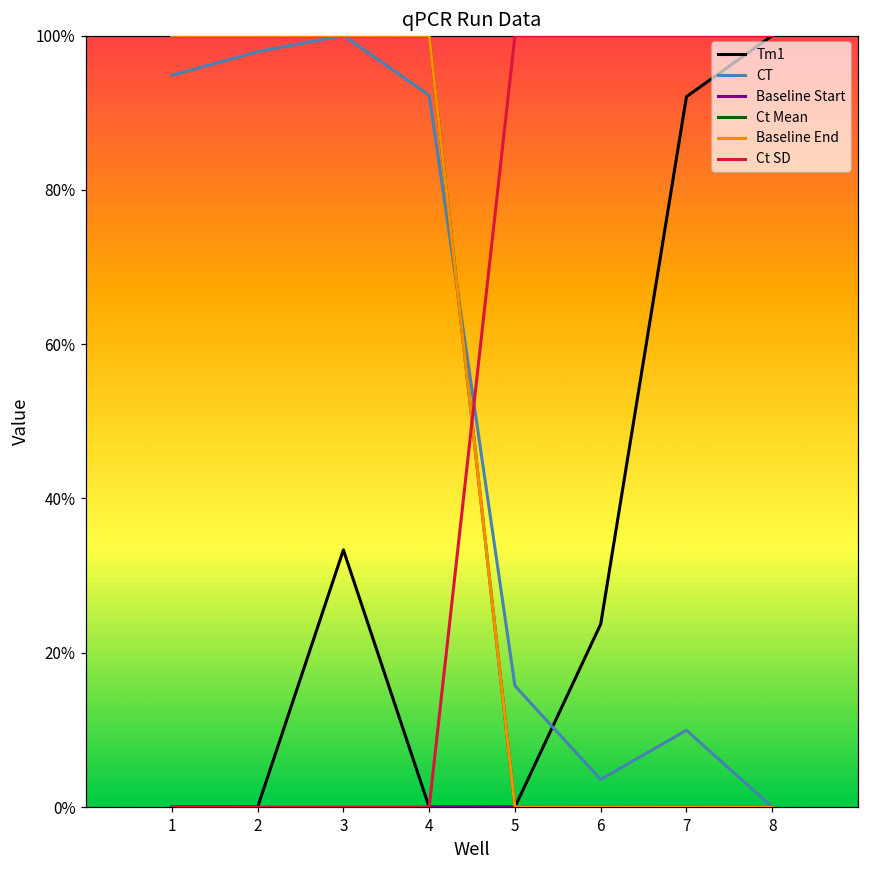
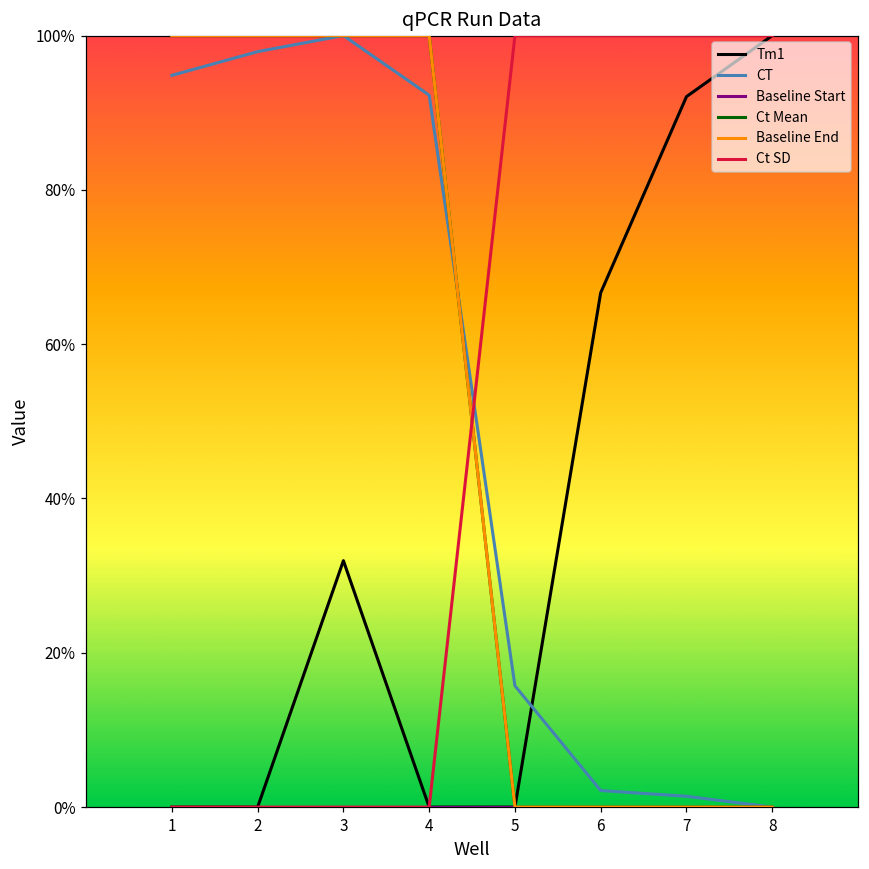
Tm1, 3: 33% -> 32%
Tm1, 6: 24% -> 67%
CT, 6: 4% -> 2%
CT, 7: 10% -> 1%
